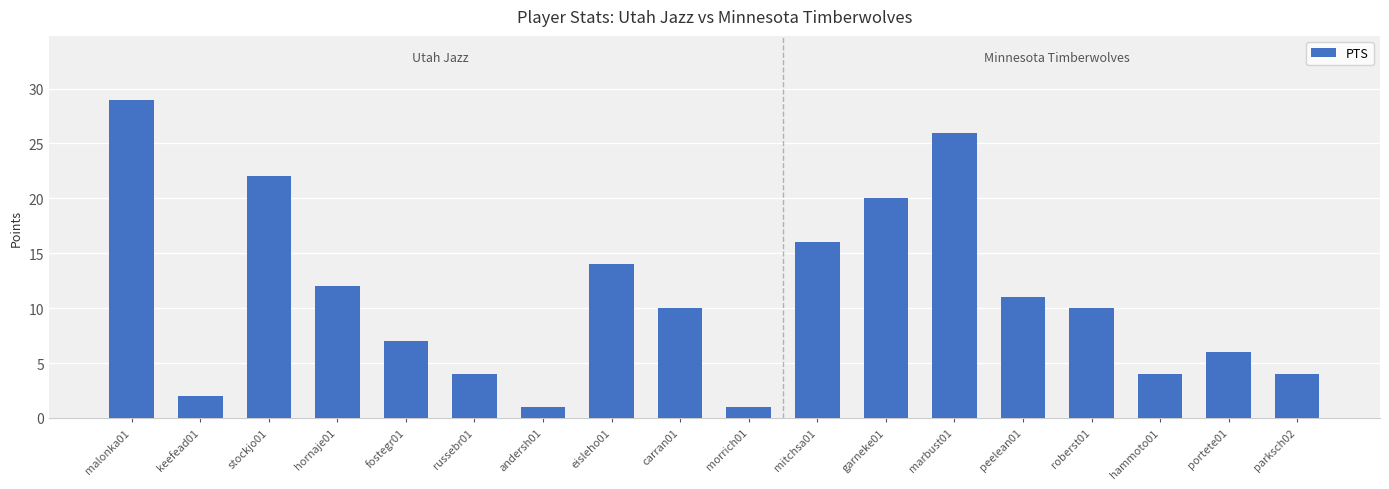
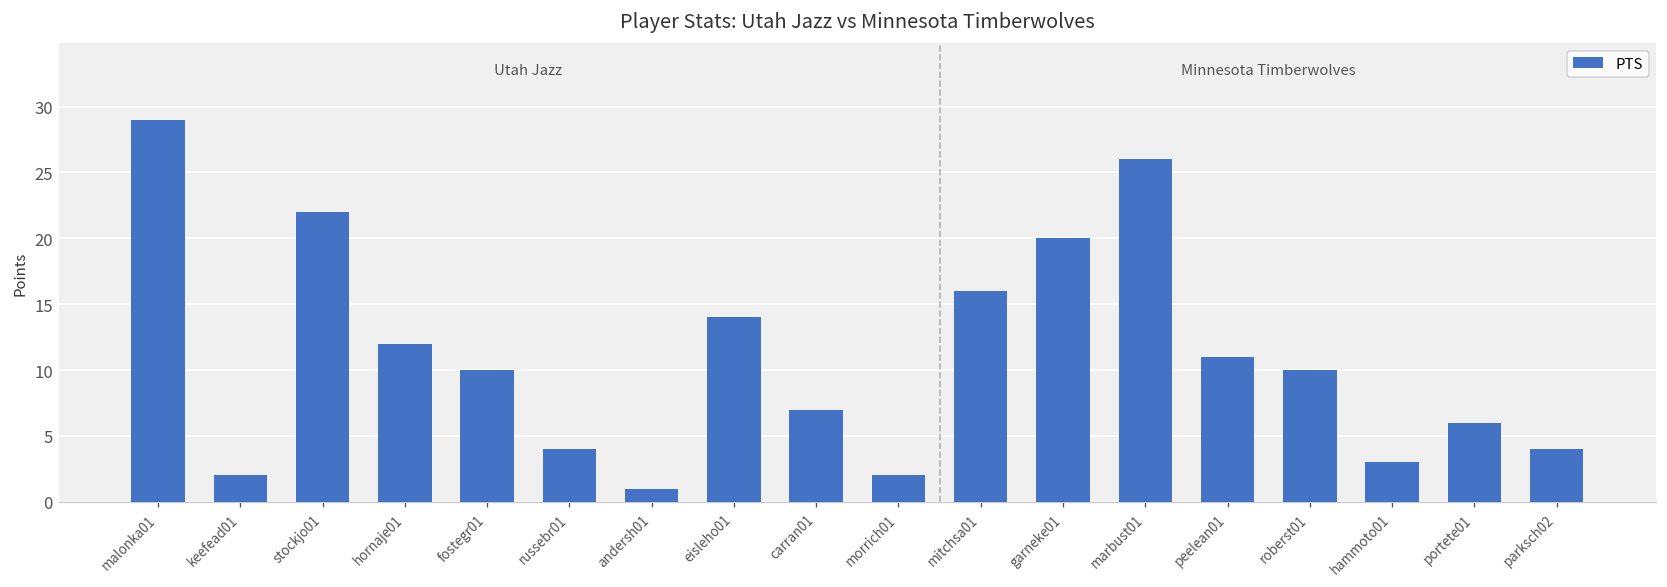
fostegr01: 7 -> 10
carran01: 10 -> 7
morrich01: 1 -> 2
hammoto01: 4 -> 3
